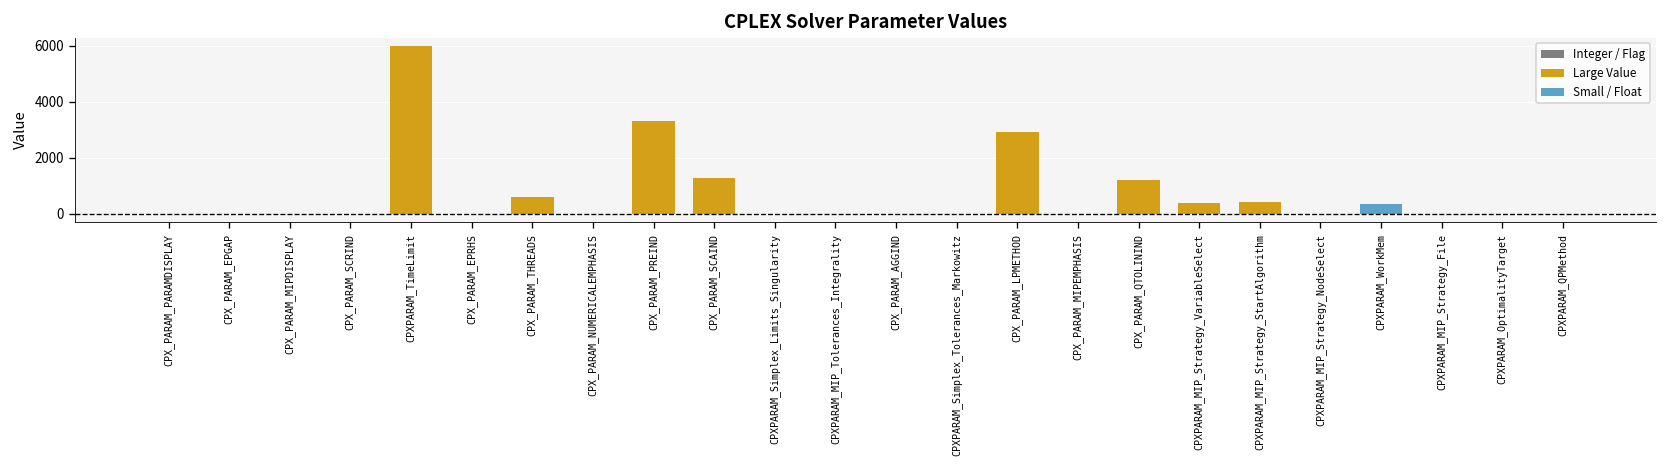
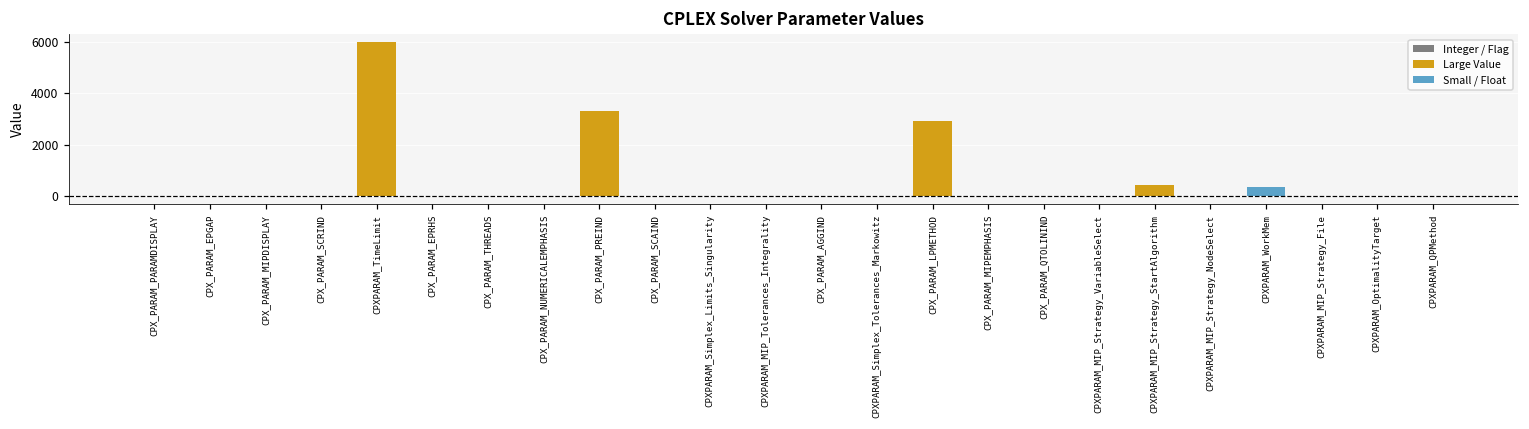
CPX_PARAM_THREADS: 600 -> 0
CPX_PARAM_SCAIND: 1300 -> 0
CPX_PARAM_QTOLININD: 1200 -> 0
CPXPARAM_MIP_Strategy_VariableSelect: 400 -> 0
